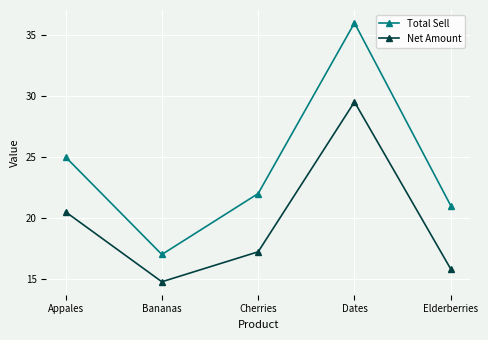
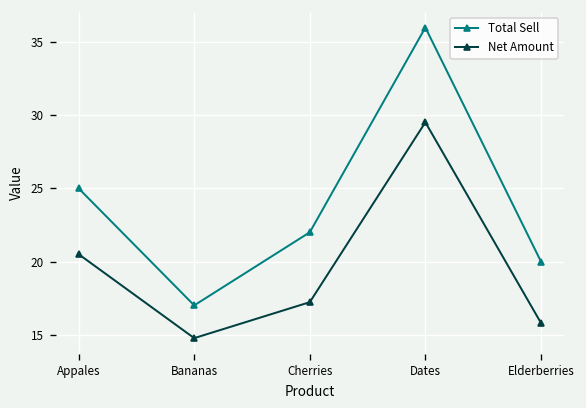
Total Sell, Elderberries: 21 -> 20
